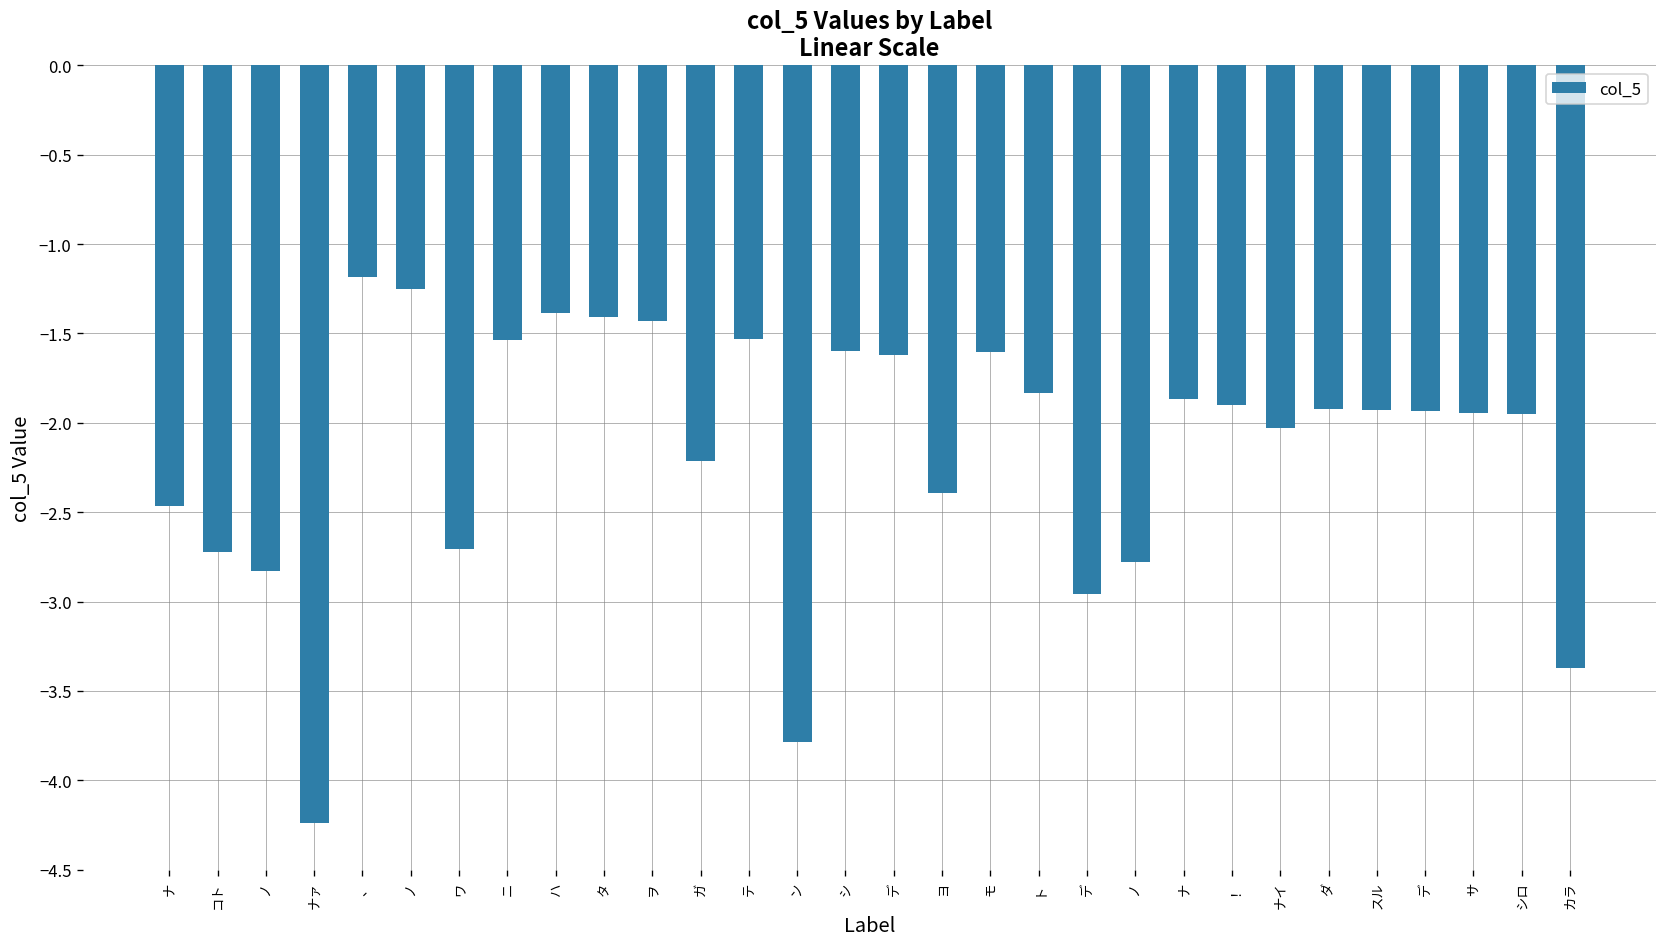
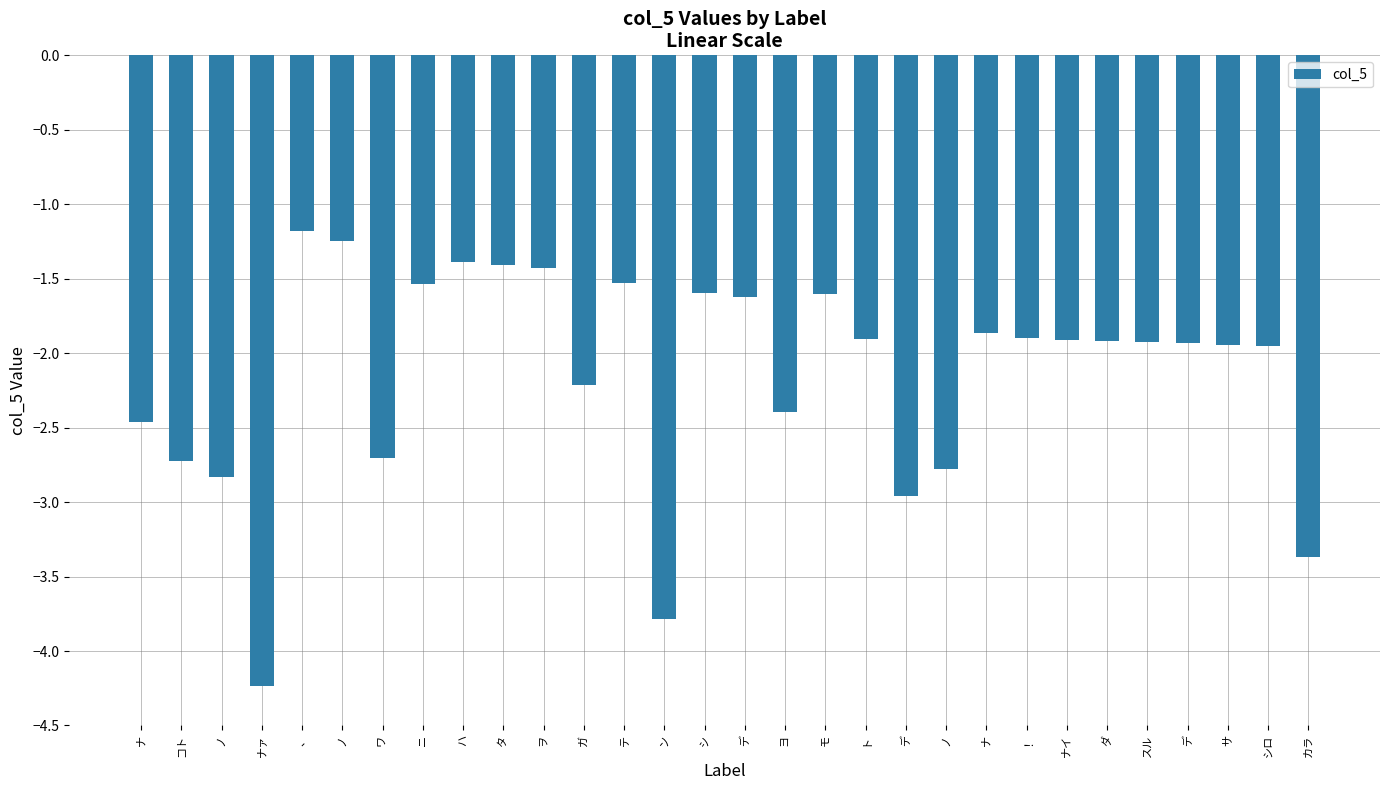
ト: -1.83 -> -1.90
ナイ: -2.03 -> -1.91
